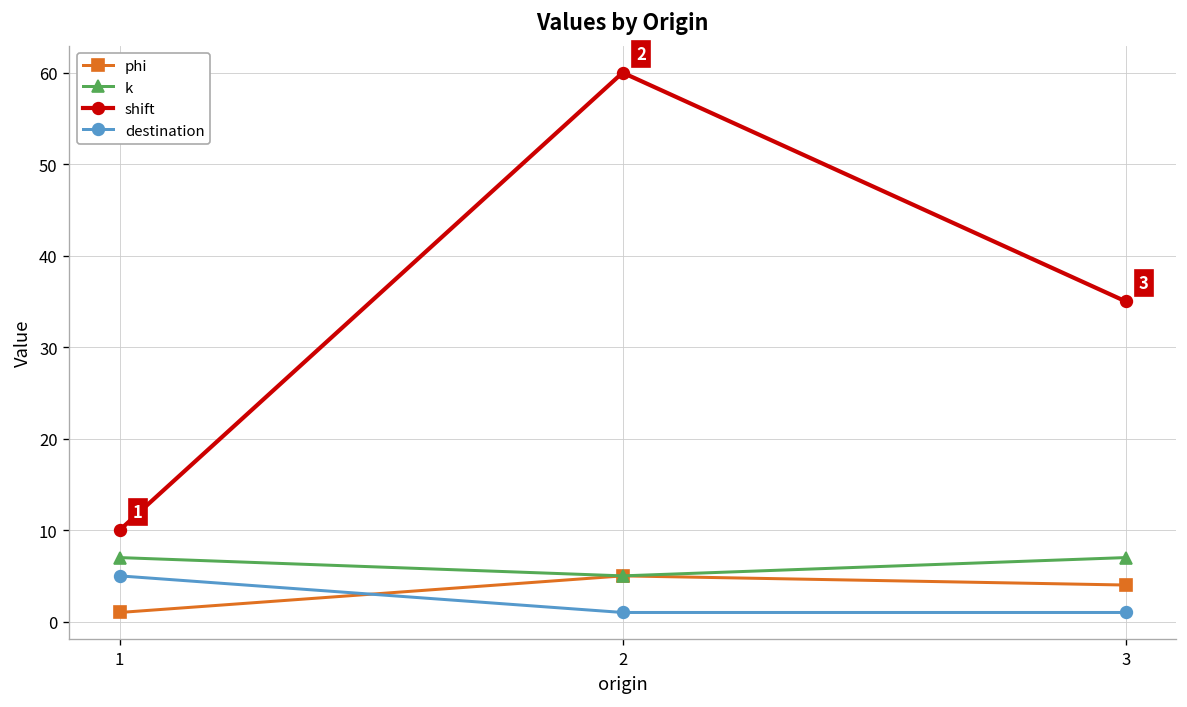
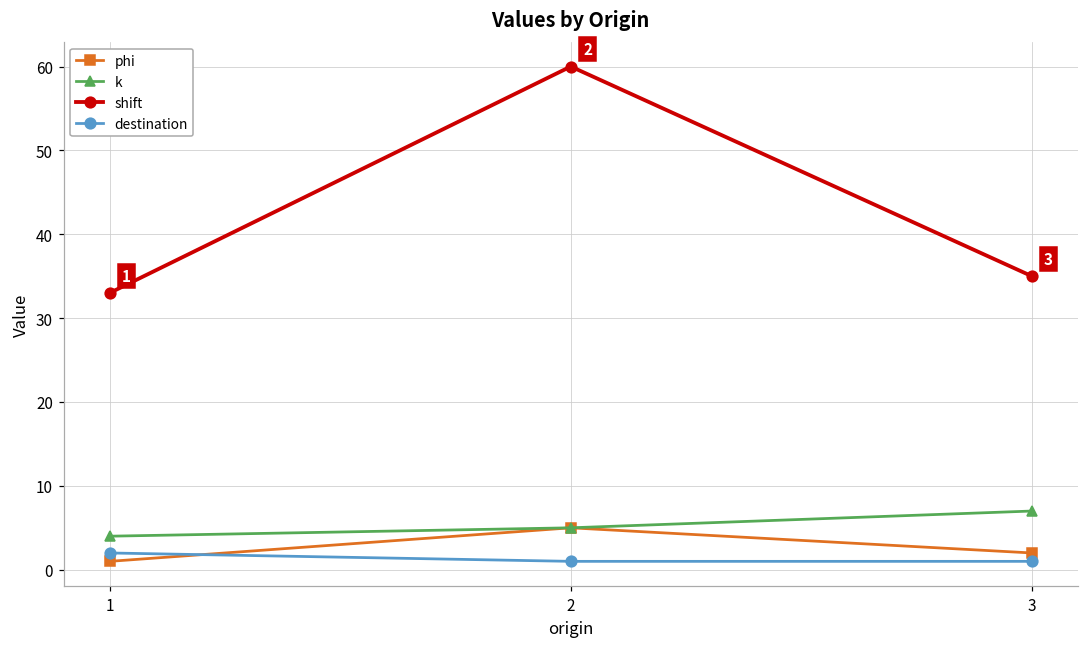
k, 1: 7 -> 4
shift, 1: 10 -> 33
destination, 1: 5 -> 2
phi, 3: 4 -> 2
